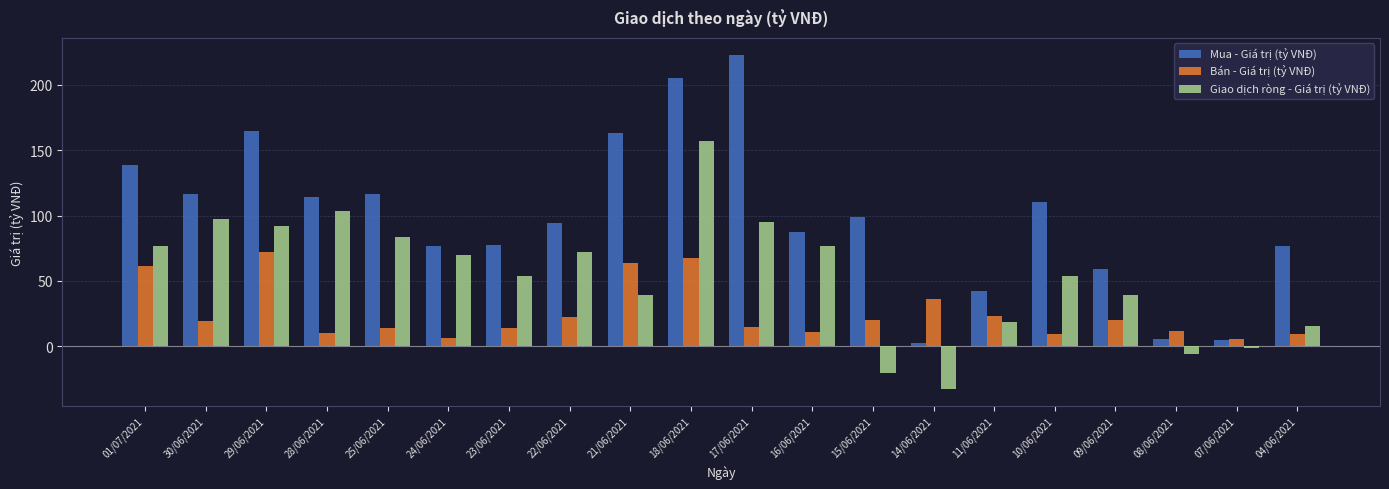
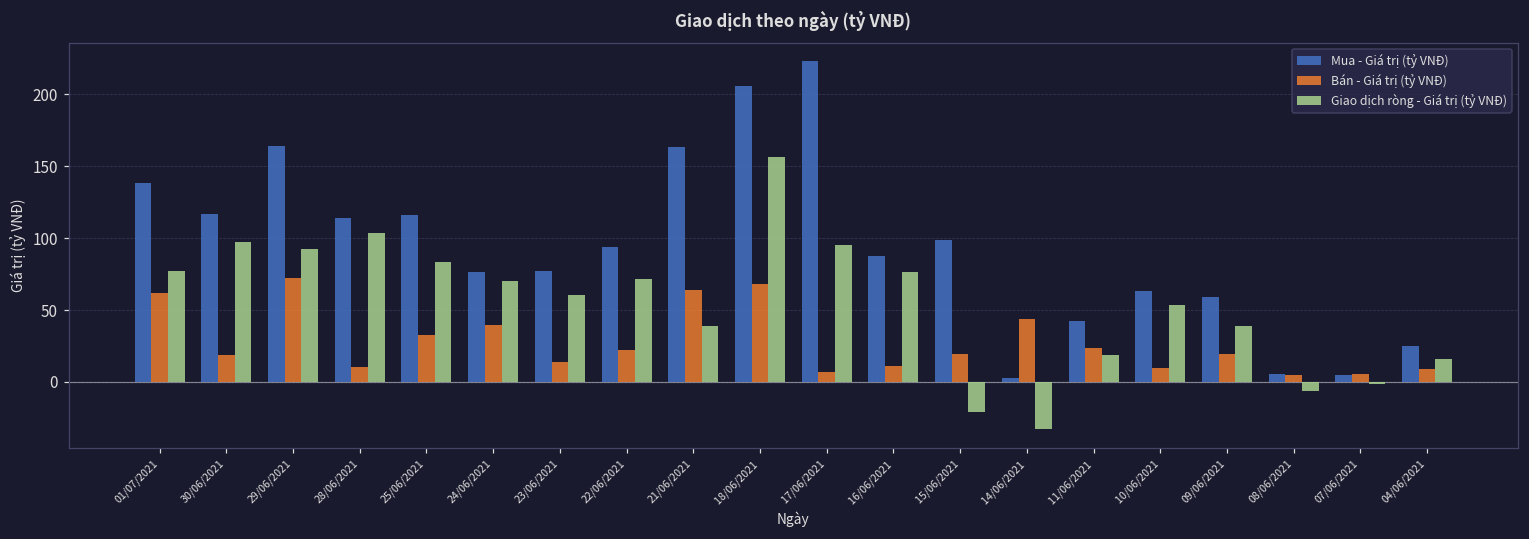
Bán - Giá trị (tỷ VNĐ), 25/06/2021: 14 -> 32
Bán - Giá trị (tỷ VNĐ), 24/06/2021: 7 -> 40
Giao dịch ròng - Giá trị (tỷ VNĐ), 23/06/2021: 54 -> 60
Bán - Giá trị (tỷ VNĐ), 17/06/2021: 15 -> 7
Bán - Giá trị (tỷ VNĐ), 14/06/2021: 36 -> 44
Mua - Giá trị (tỷ VNĐ), 10/06/2021: 110 -> 63
Bán - Giá trị (tỷ VNĐ), 08/06/2021: 12 -> 5
Mua - Giá trị (tỷ VNĐ), 04/06/2021: 76 -> 25
